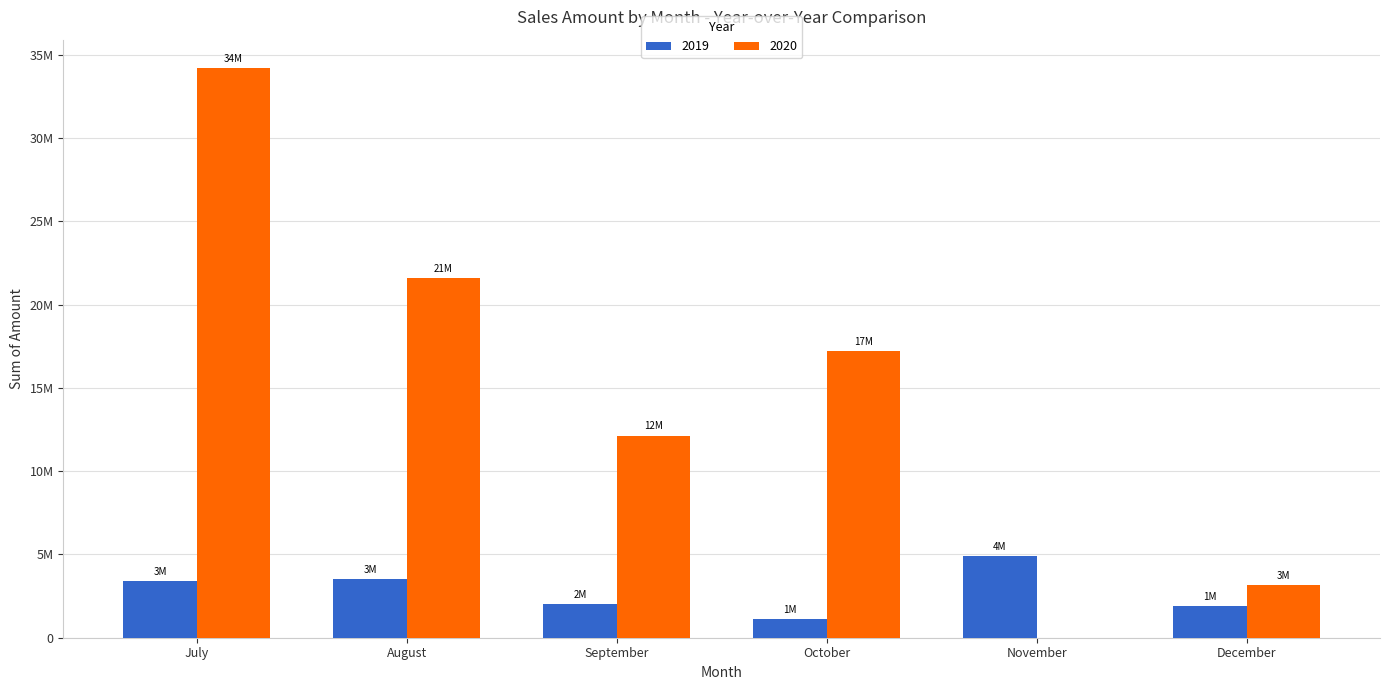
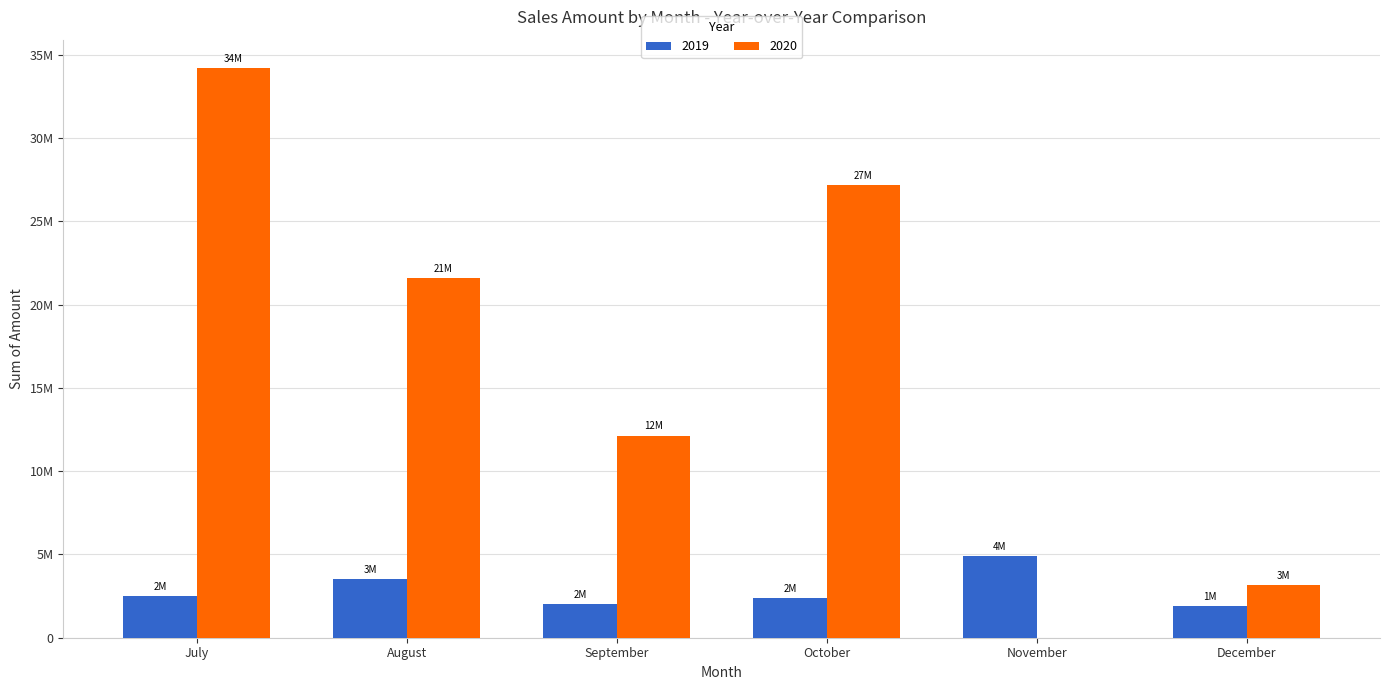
2019, July: 3M -> 2M
2019, October: 1M -> 2M
2020, October: 17M -> 27M
